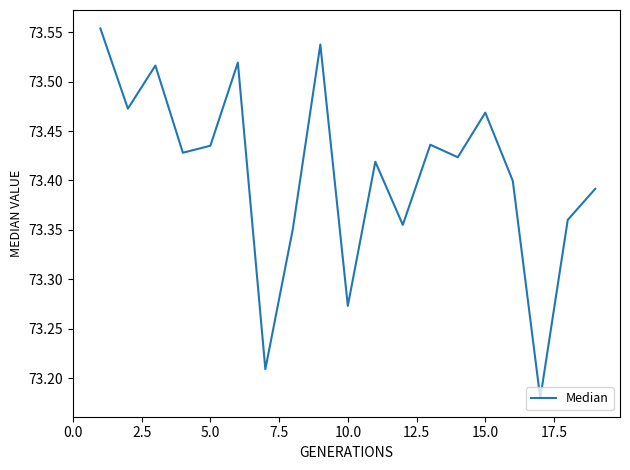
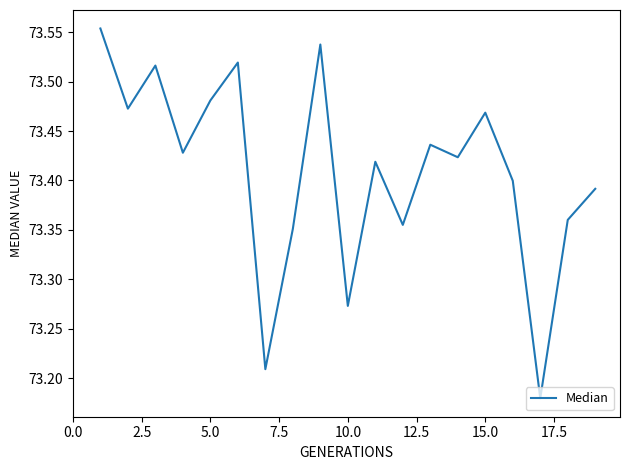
5.0: 73.44 -> 73.48
